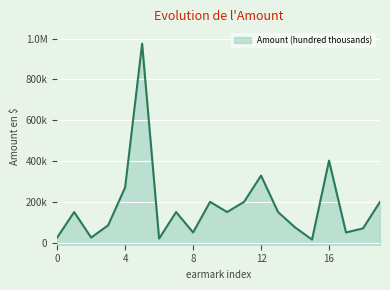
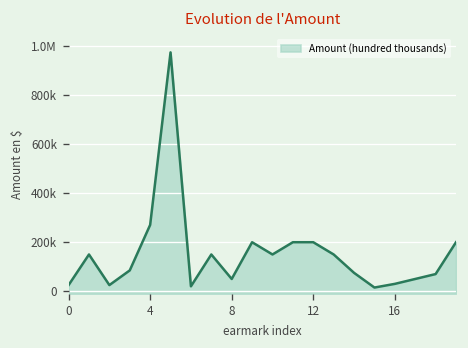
12: 330000 -> 200000
16: 400000 -> 30000
